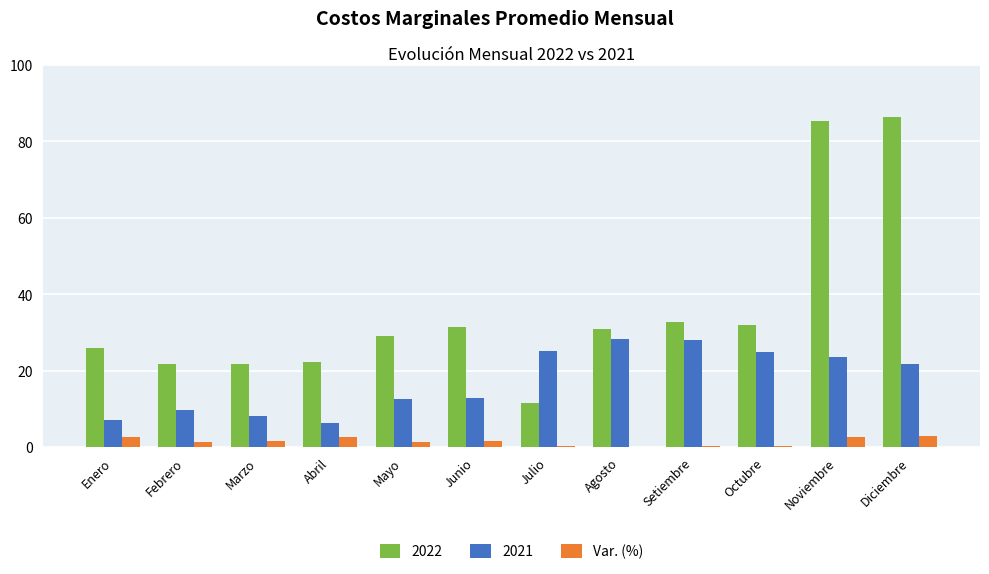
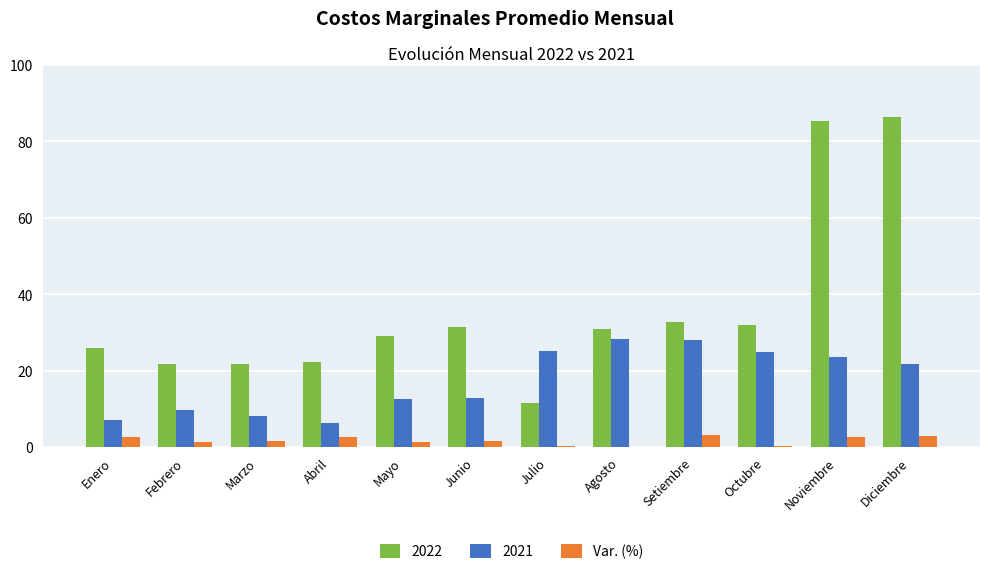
Var. (%), Setiembre: 0 -> 3
